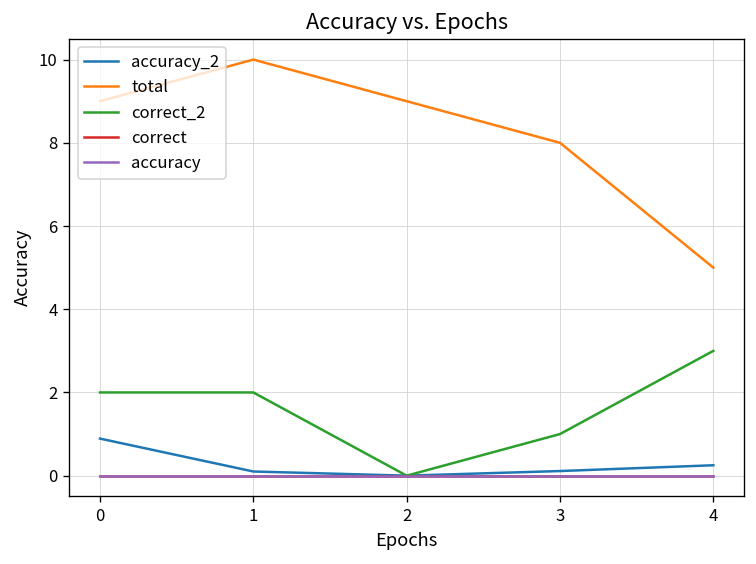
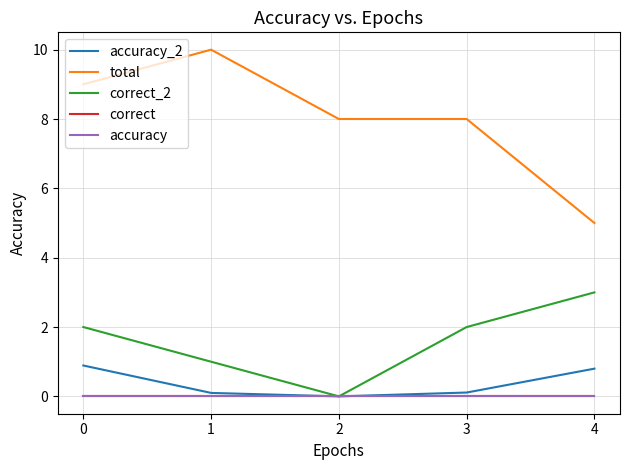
correct_2, 1: 2 -> 1
total, 2: 9 -> 8
correct_2, 3: 1 -> 2
accuracy_2, 4: 0.3 -> 0.8
